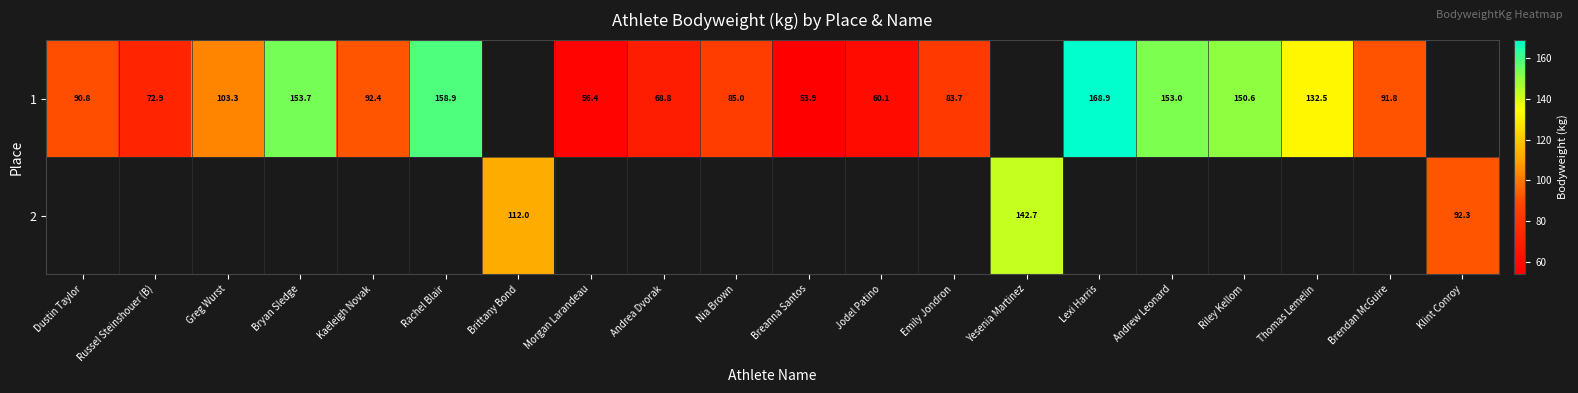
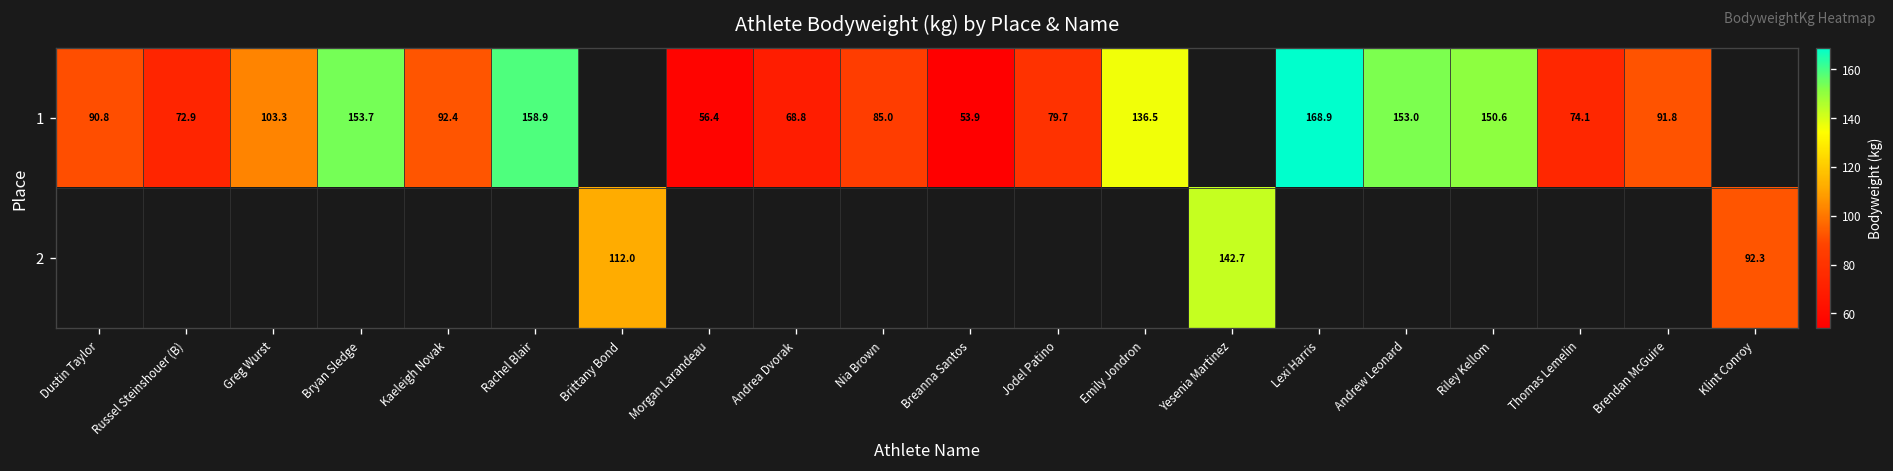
1, Jodel Patino: 60.1 -> 79.7
1, Emily Jondron: 83.7 -> 136.5
1, Thomas Lemelin: 132.5 -> 74.1
